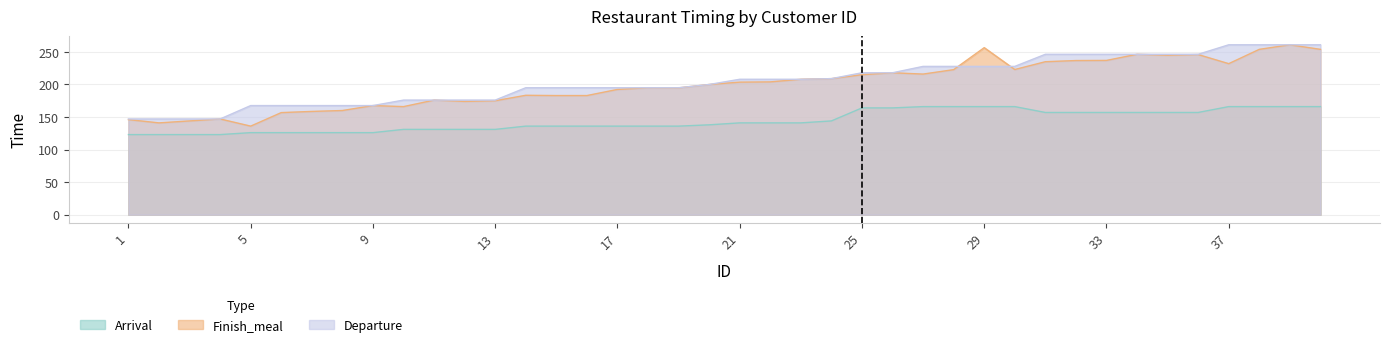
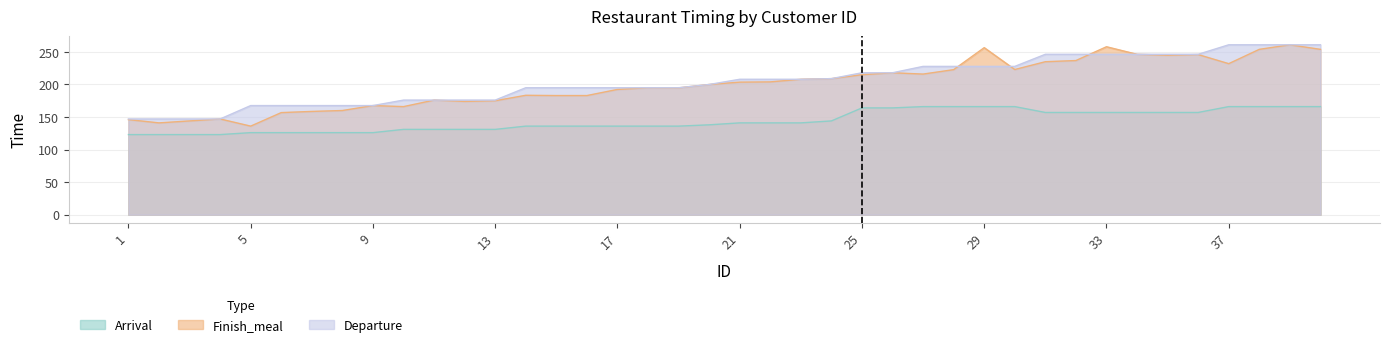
Finish_meal, 33: 240 -> 260
